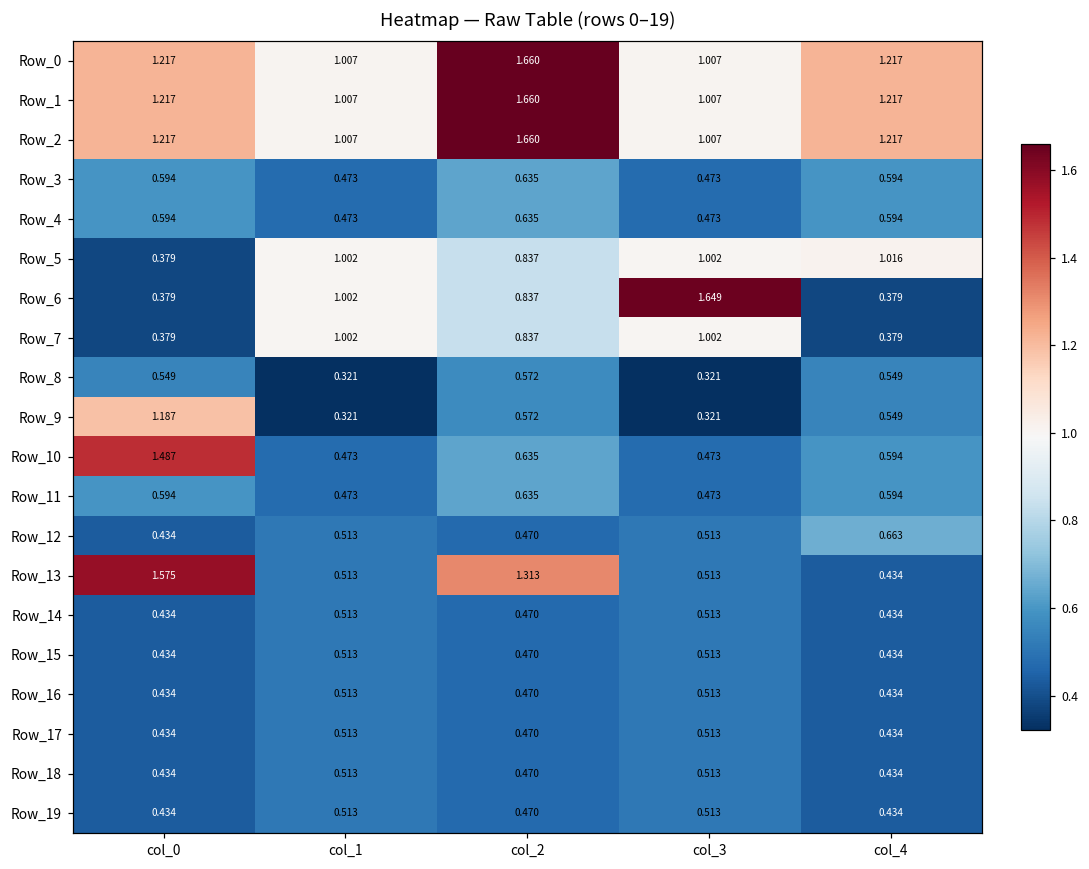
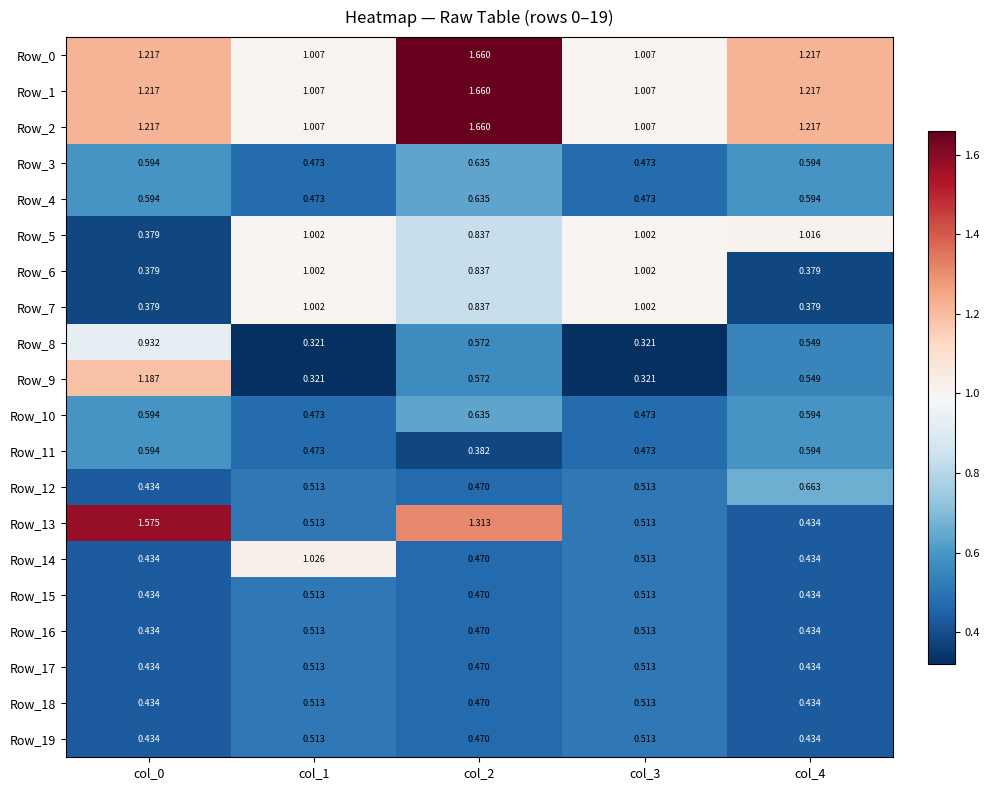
Row_6, col_3: 1.649 -> 1.002
Row_8, col_0: 0.549 -> 0.932
Row_10, col_0: 1.487 -> 0.594
Row_11, col_2: 0.635 -> 0.382
Row_14, col_1: 0.513 -> 1.026
